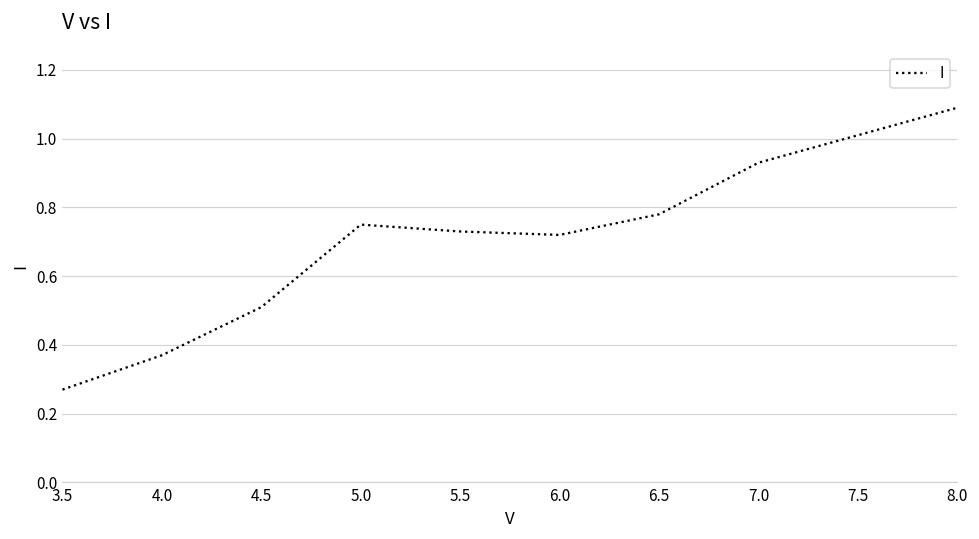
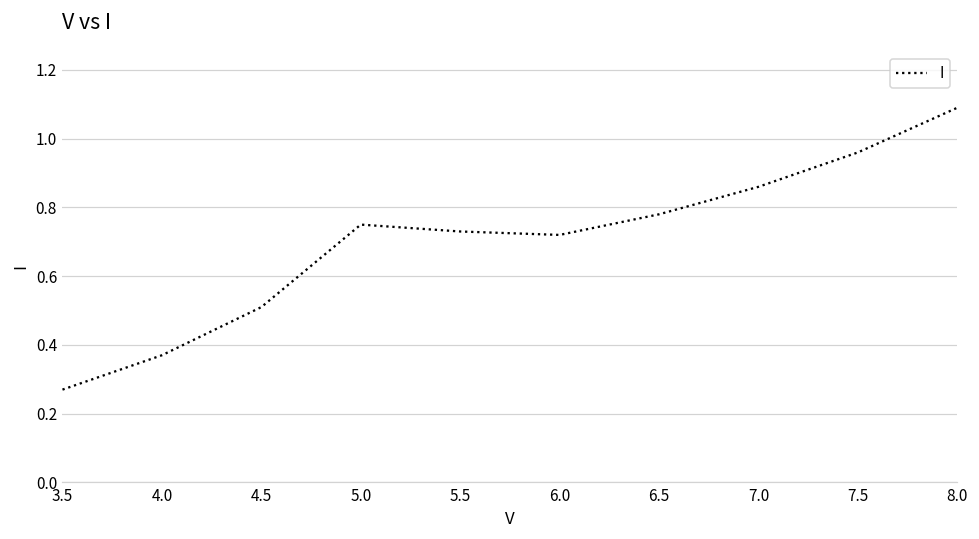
7.0: 0.93 -> 0.86
7.5: 1.01 -> 0.96
